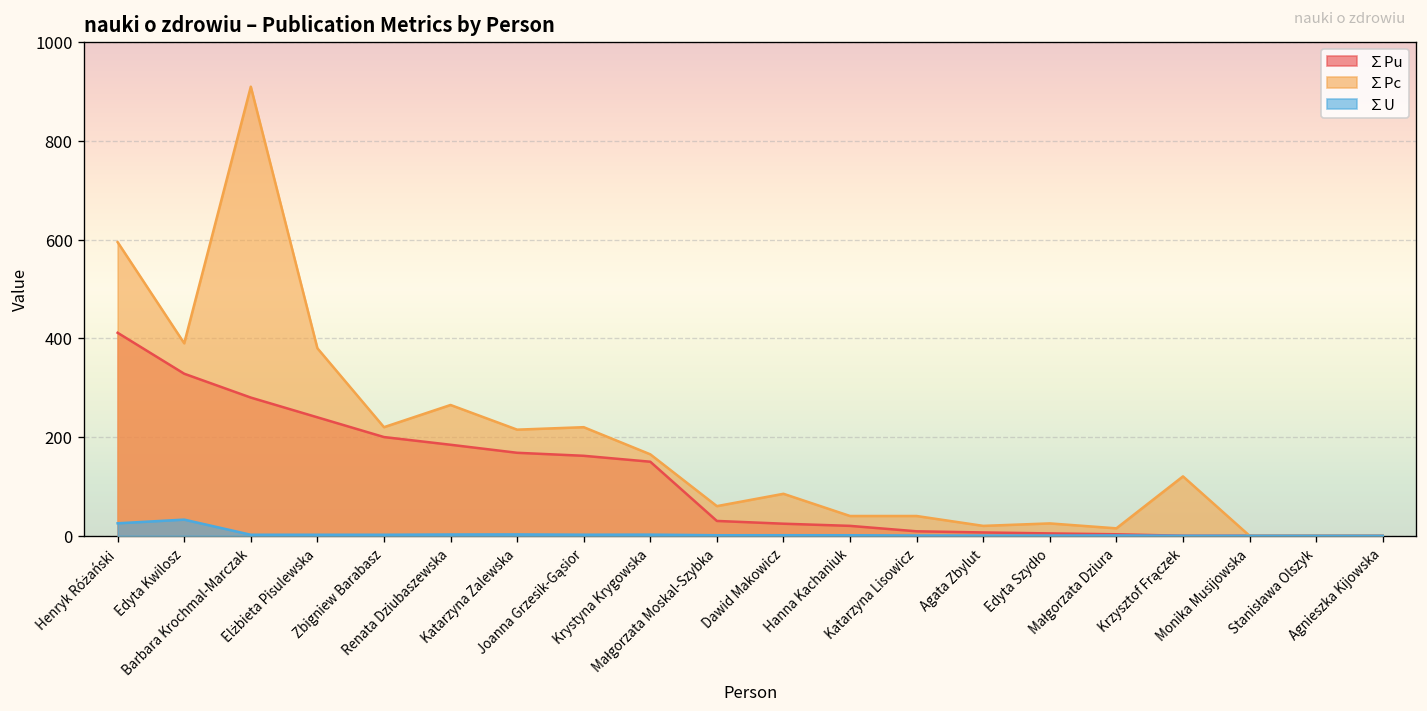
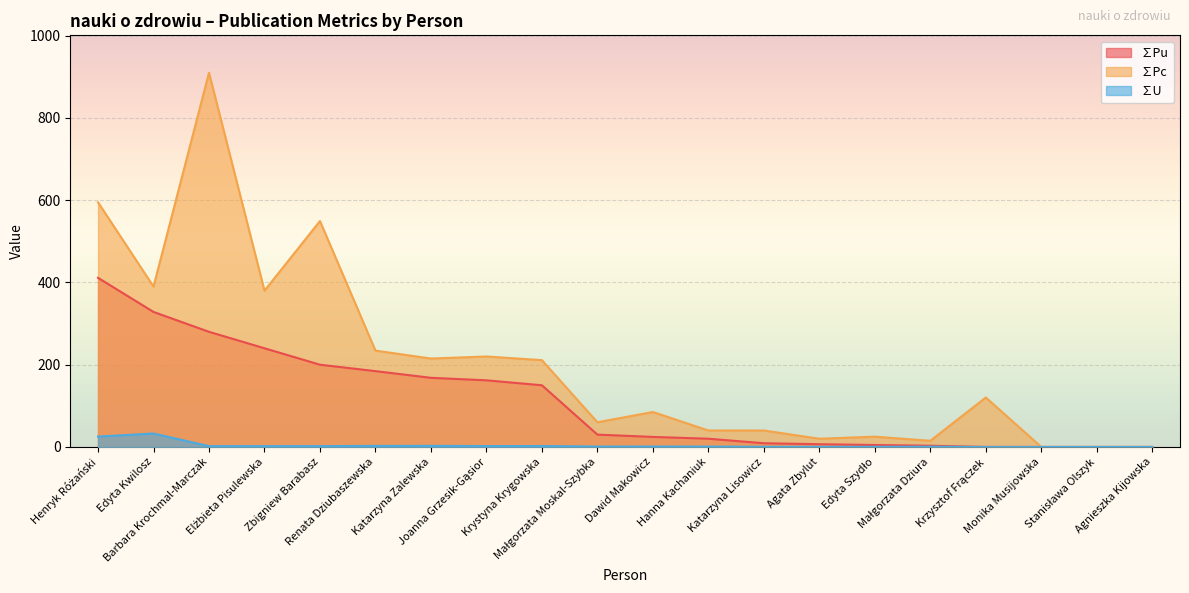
∑Pc, Zbigniew Barabasz: 220 -> 550
∑Pc, Renata Dziubaszewska: 270 -> 230
∑Pc, Krystyna Krygowska: 170 -> 210
